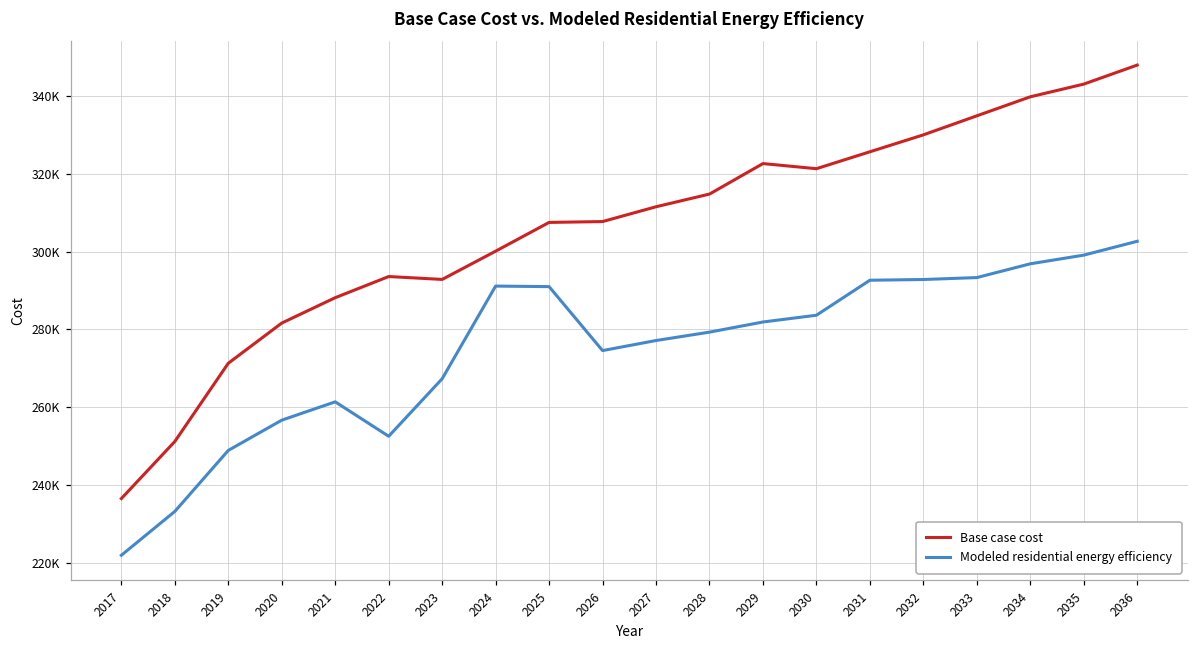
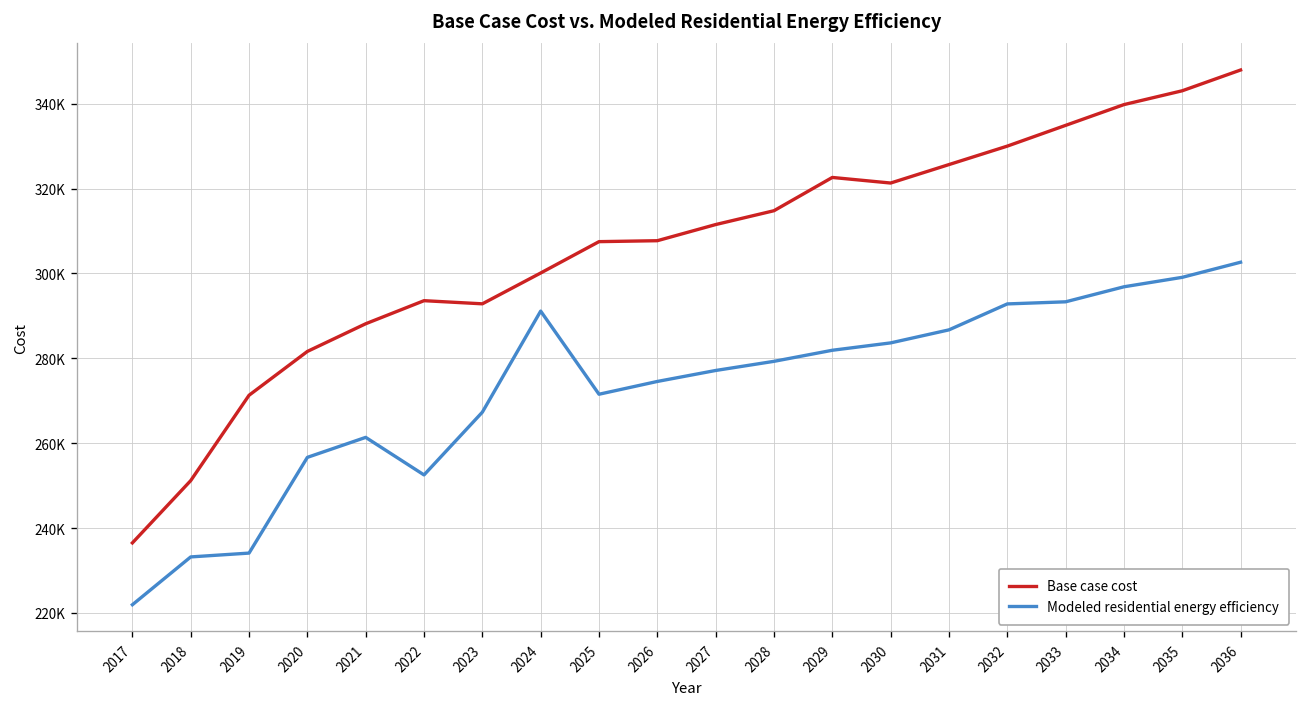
Modeled residential energy efficiency, 2019: 249000 -> 234000
Modeled residential energy efficiency, 2025: 291000 -> 272000
Modeled residential energy efficiency, 2031: 293000 -> 287000
